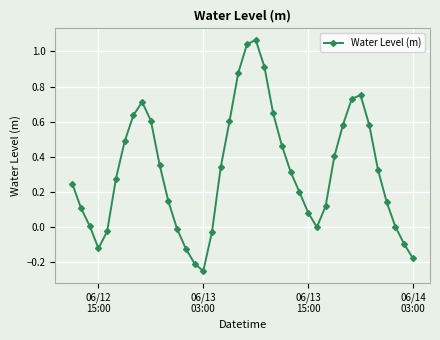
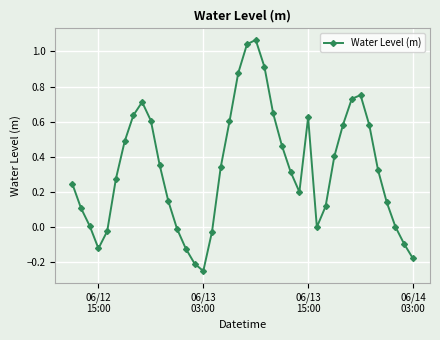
06/13 15:00: 0.08 -> 0.62
